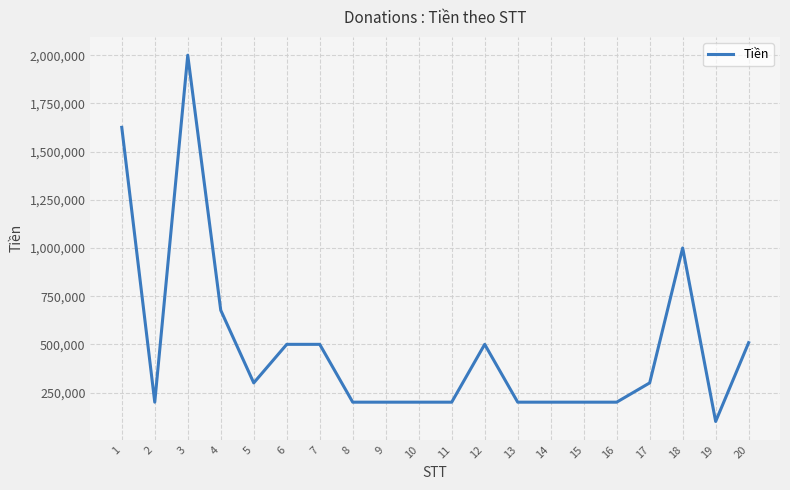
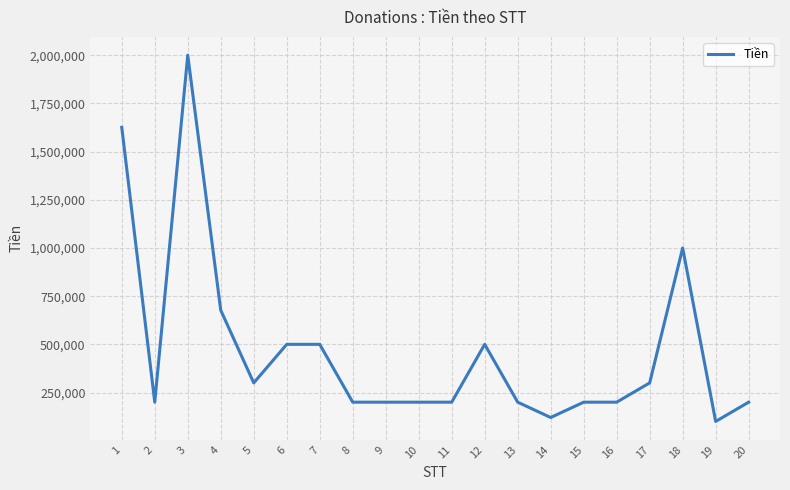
14: 200,000 -> 120,000
20: 510,000 -> 200,000
